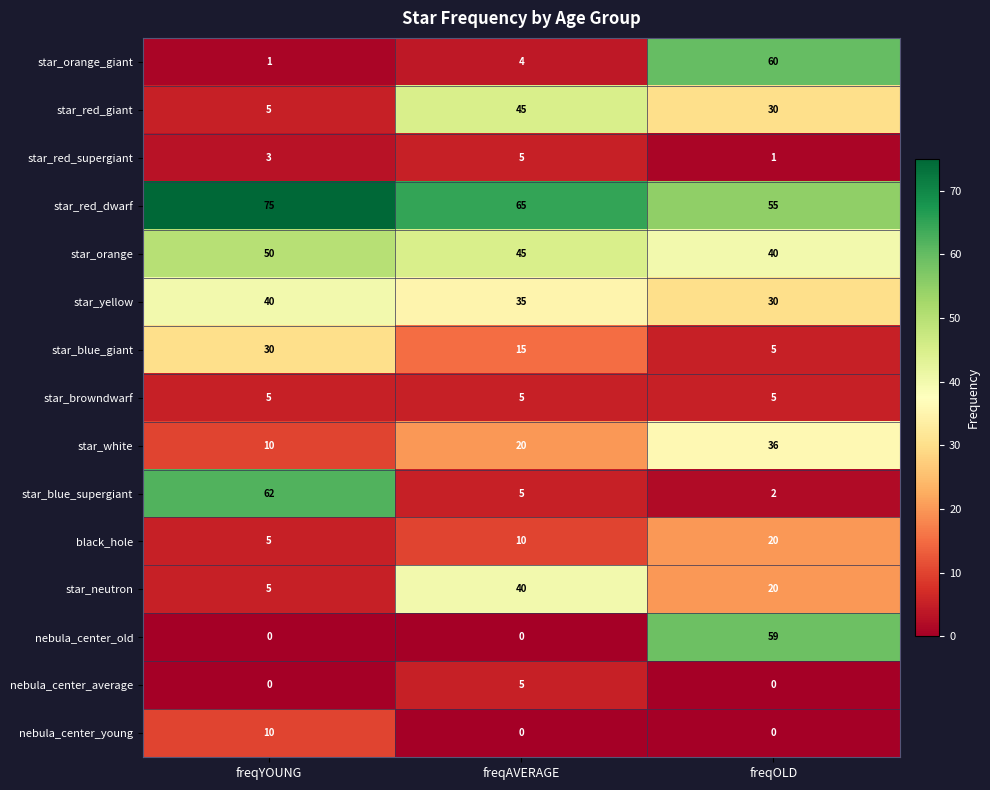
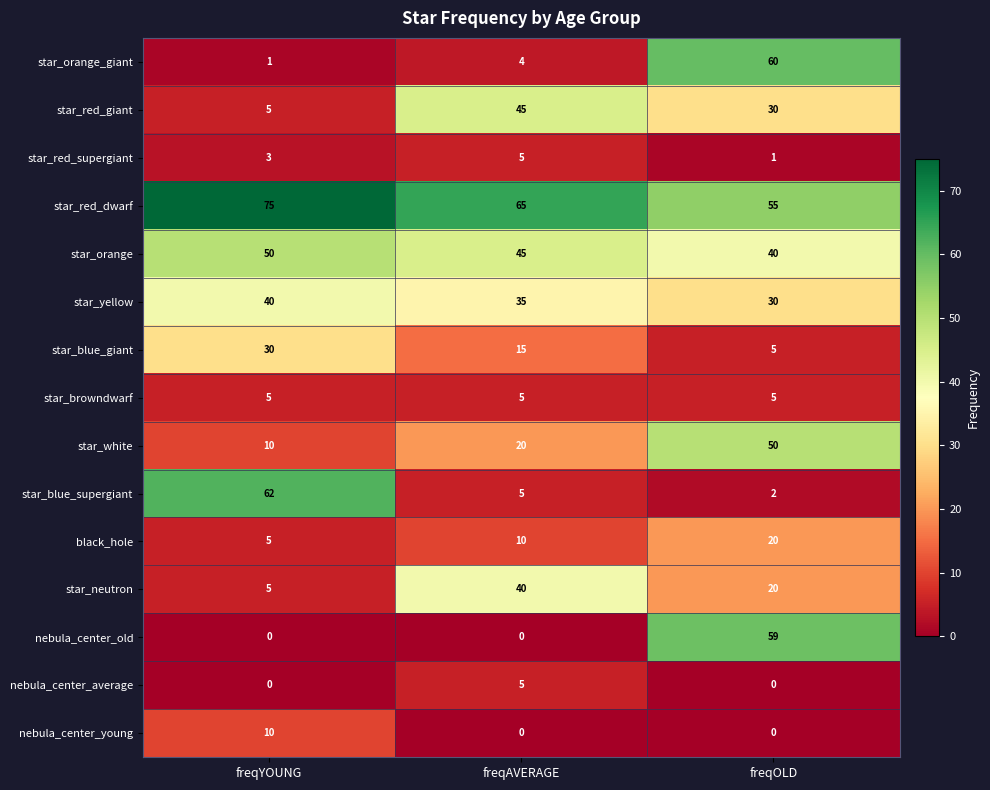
star_white, freqOLD: 36 -> 50
